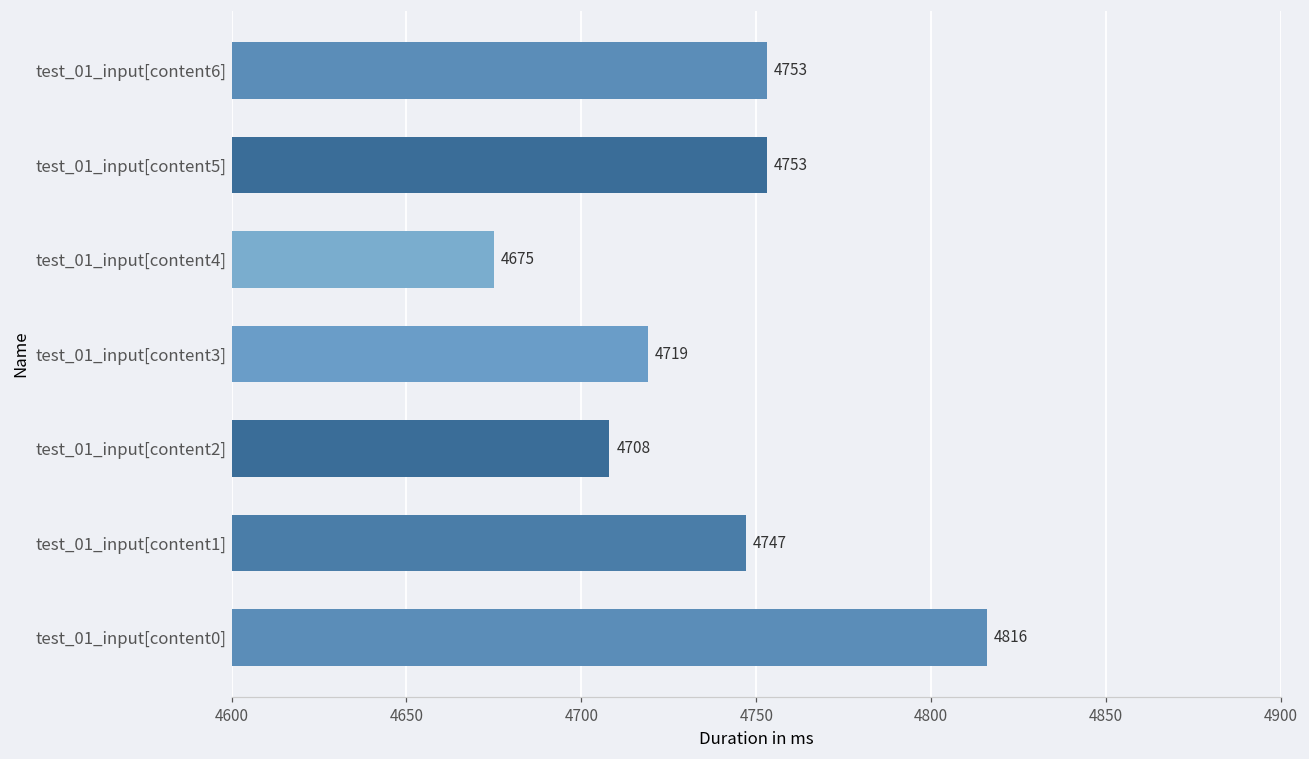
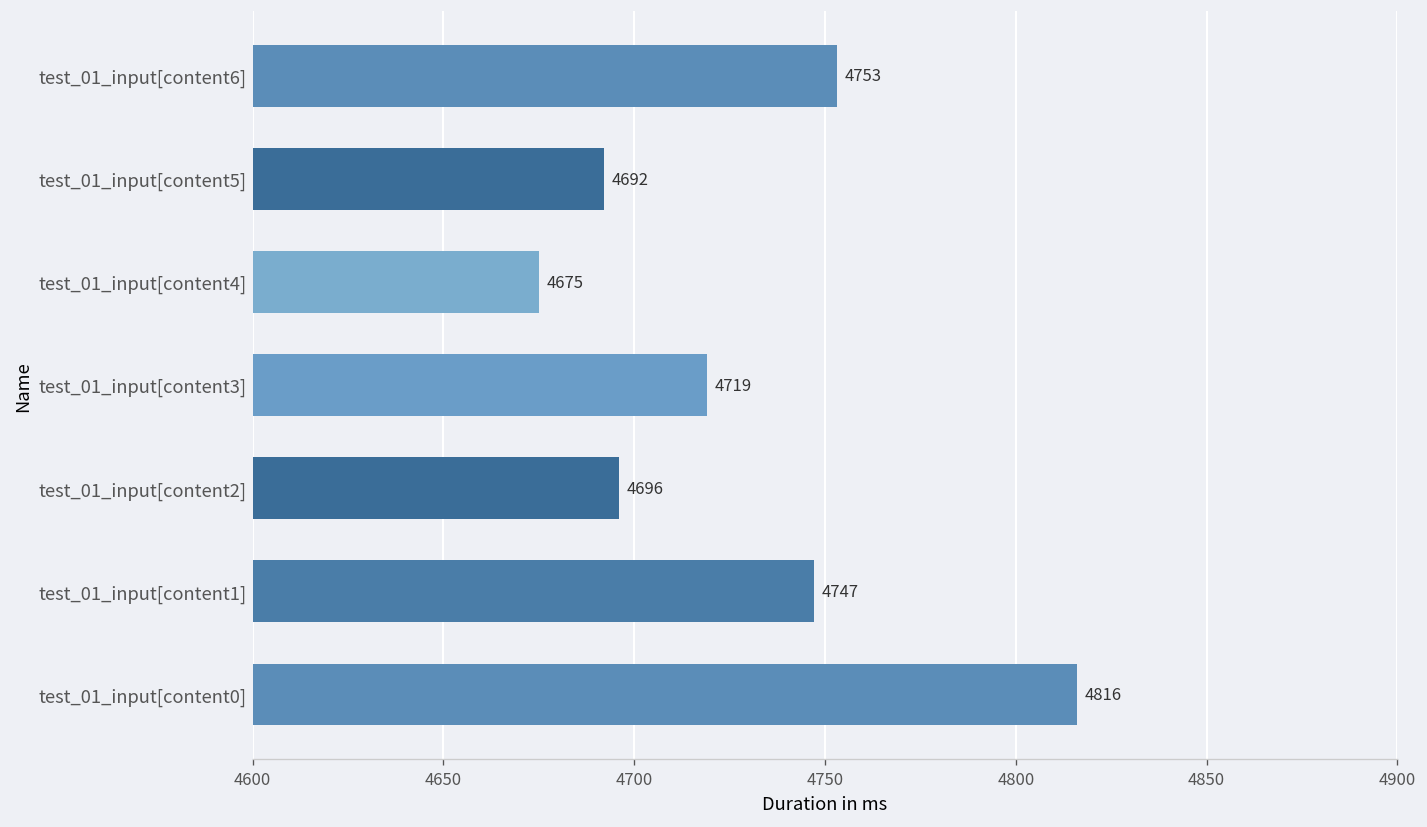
test_01_input[content5]: 4753 -> 4692
test_01_input[content2]: 4708 -> 4696
